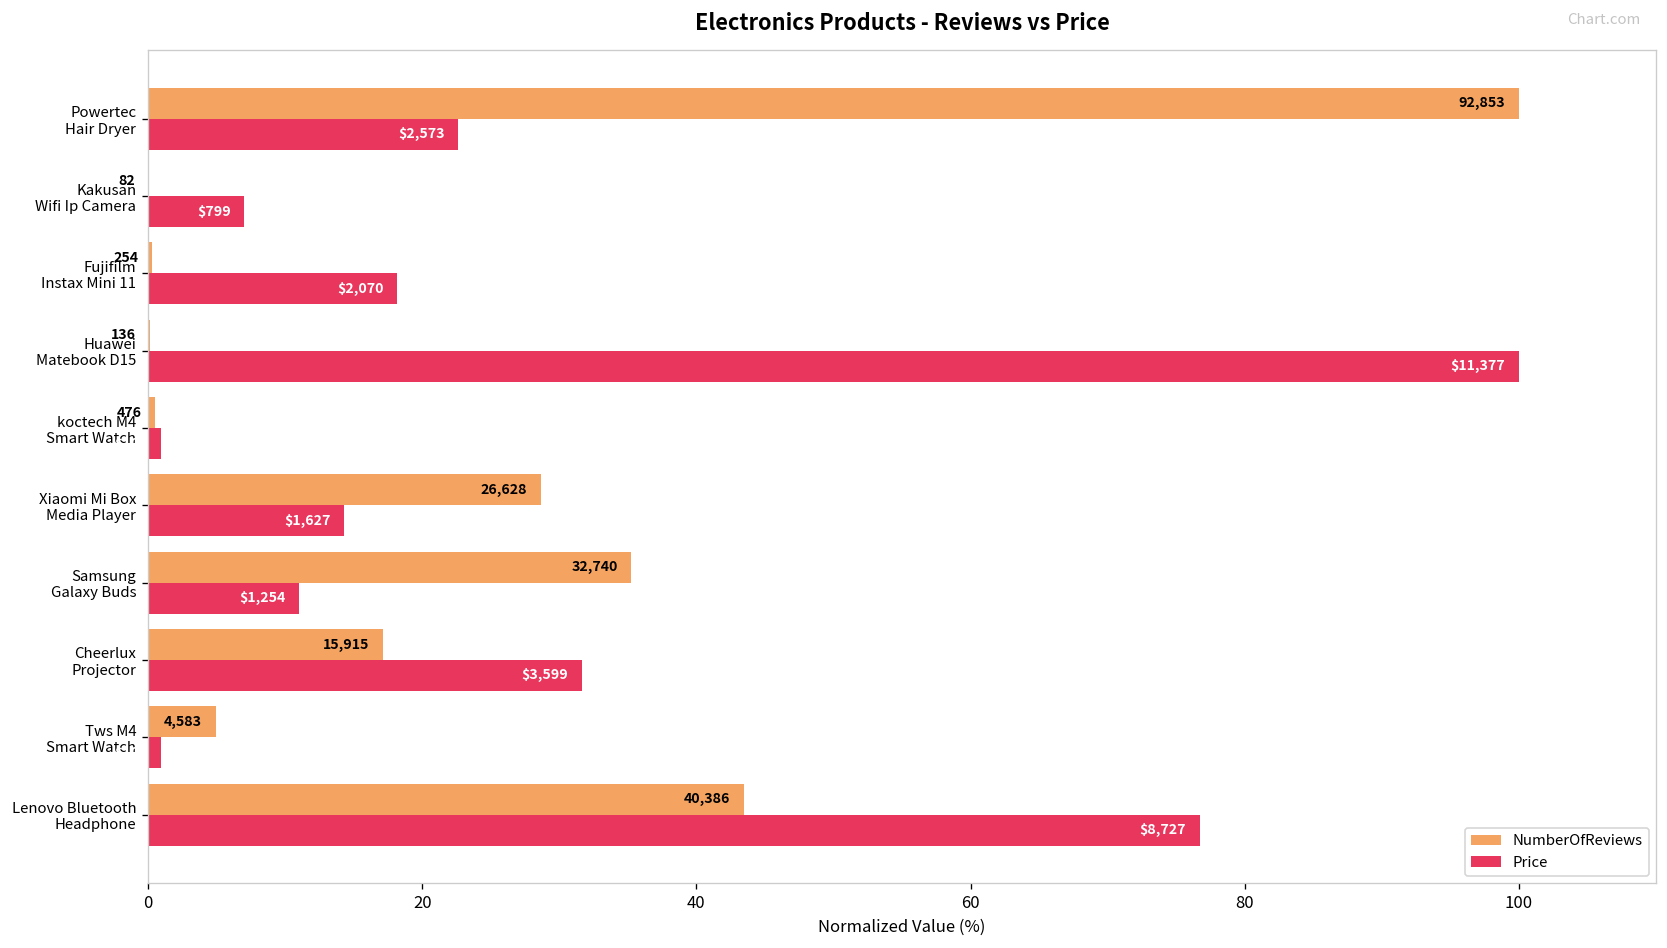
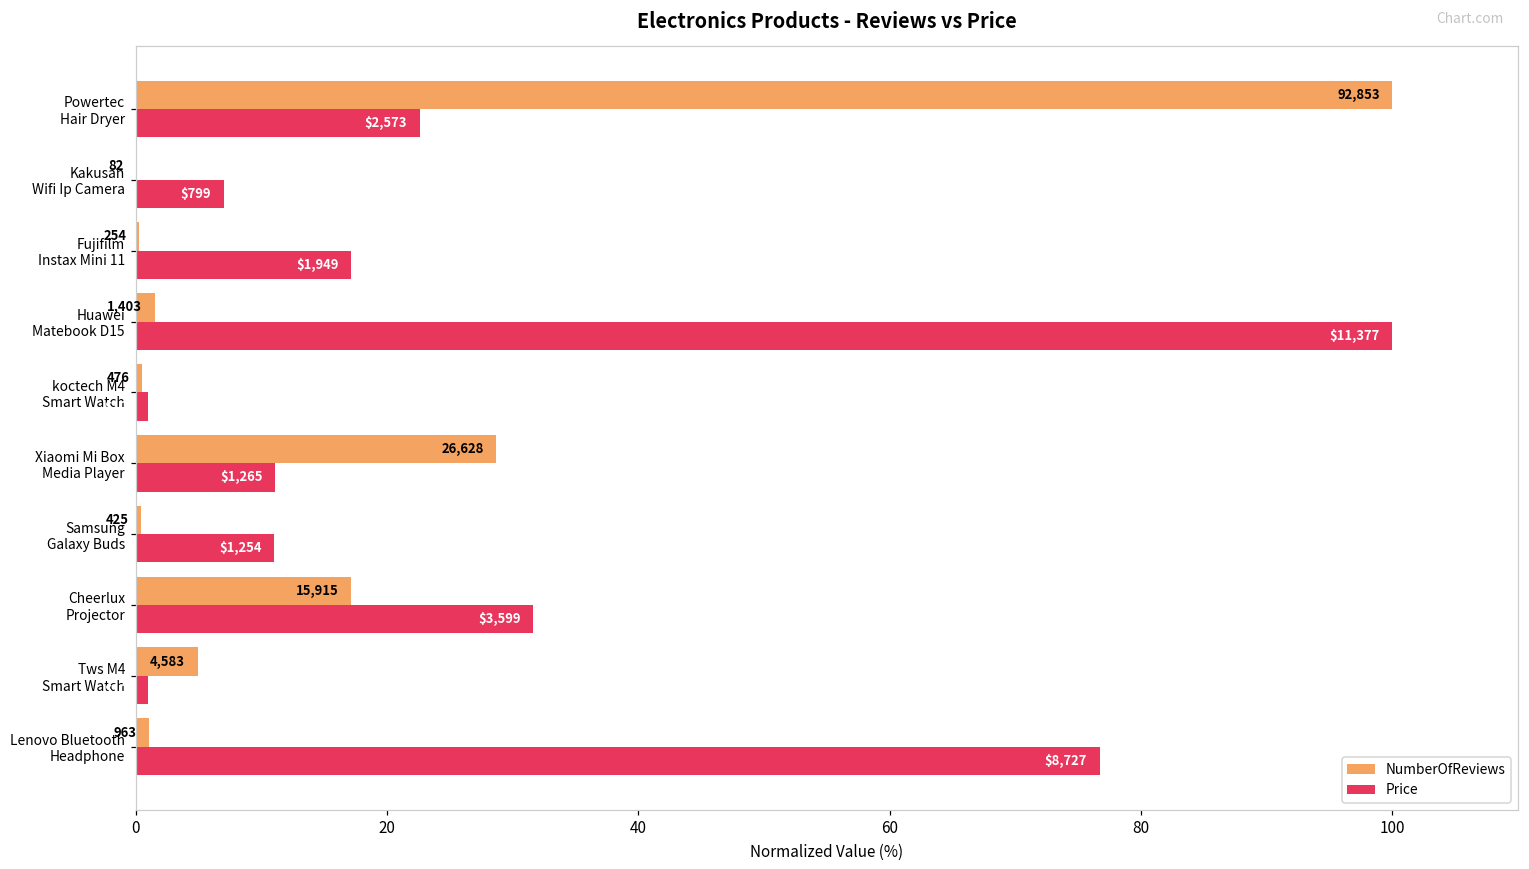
Price, Fujifilm Instax Mini 11: $2,070 -> $1,949
NumberOfReviews, Huawei Matebook D15: 136 -> 1,403
Price, Xiaomi Mi Box Media Player: $1,627 -> $1,265
NumberOfReviews, Samsung Galaxy Buds: 32,740 -> 425
NumberOfReviews, Lenovo Bluetooth Headphone: 40,386 -> 963
